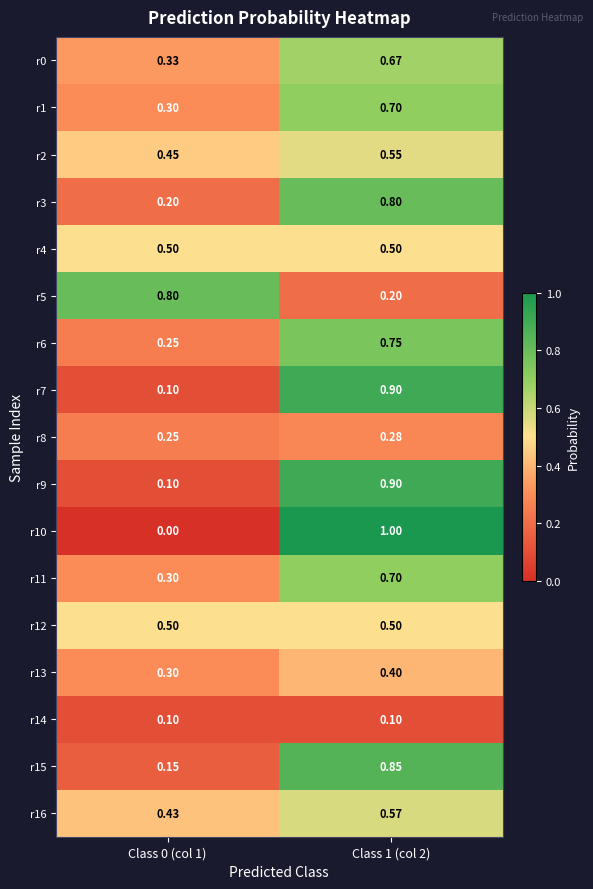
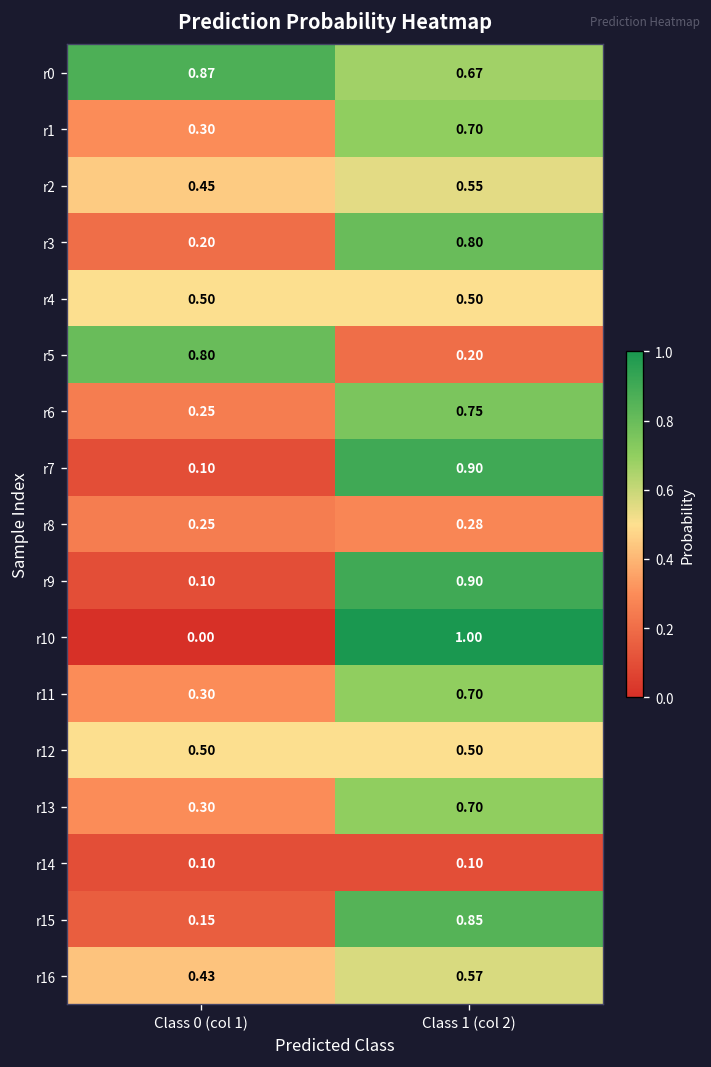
r0, Class 0 (col 1): 0.33 -> 0.87
r13, Class 1 (col 2): 0.40 -> 0.70
